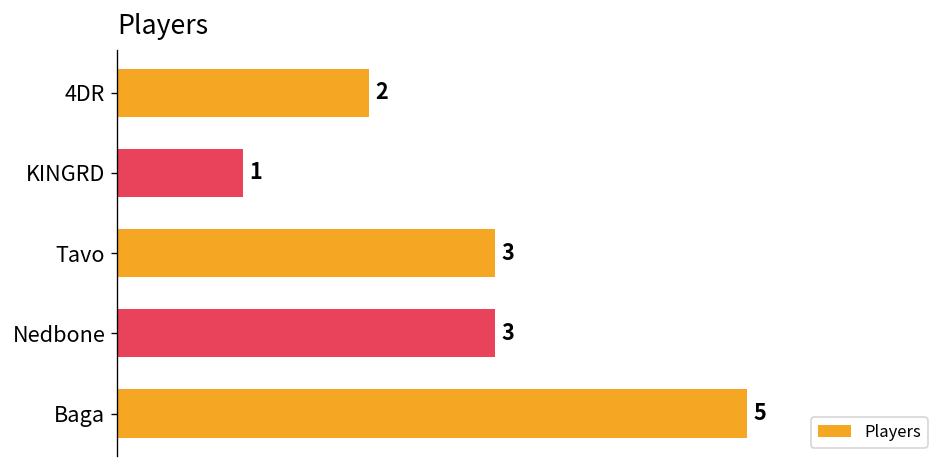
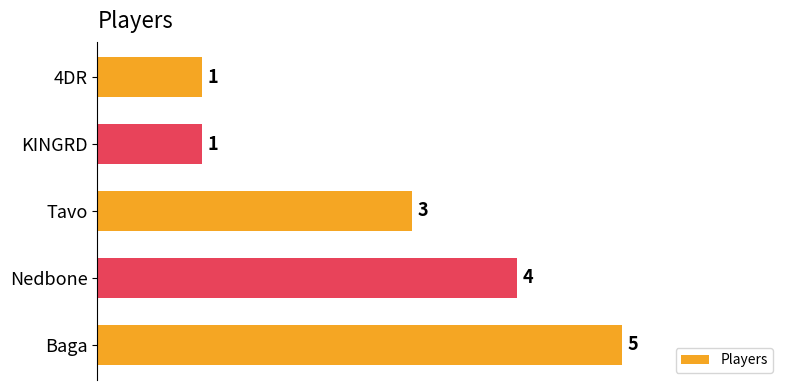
4DR: 2 -> 1
Nedbone: 3 -> 4
